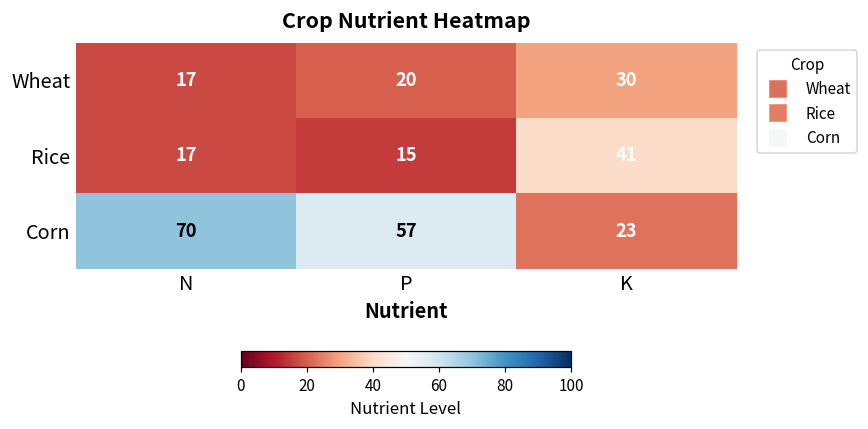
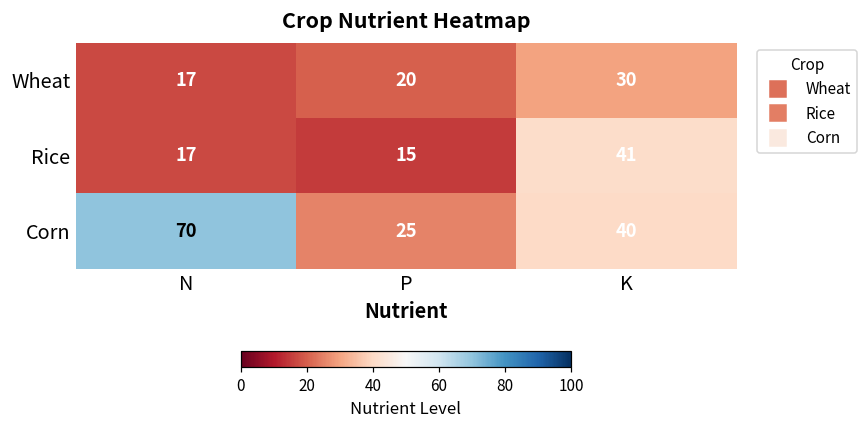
Corn, P: 57 -> 25
Corn, K: 23 -> 40
